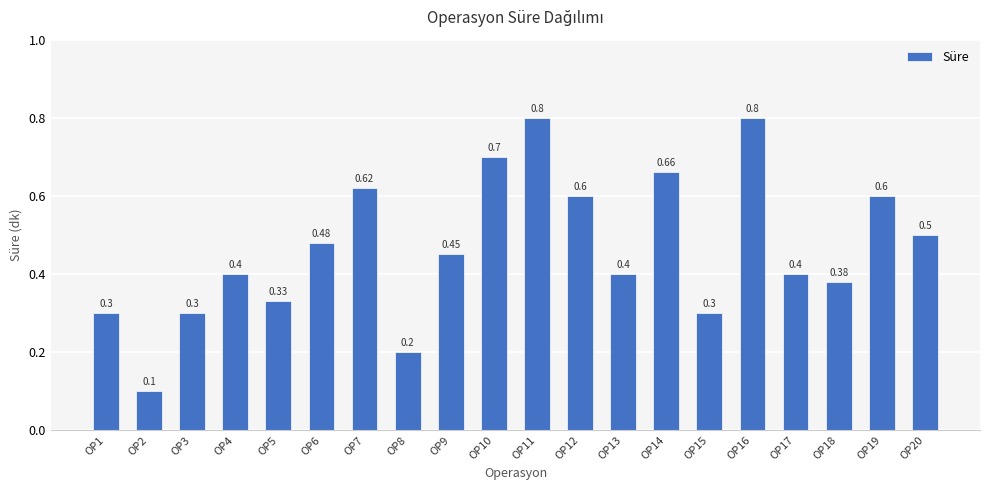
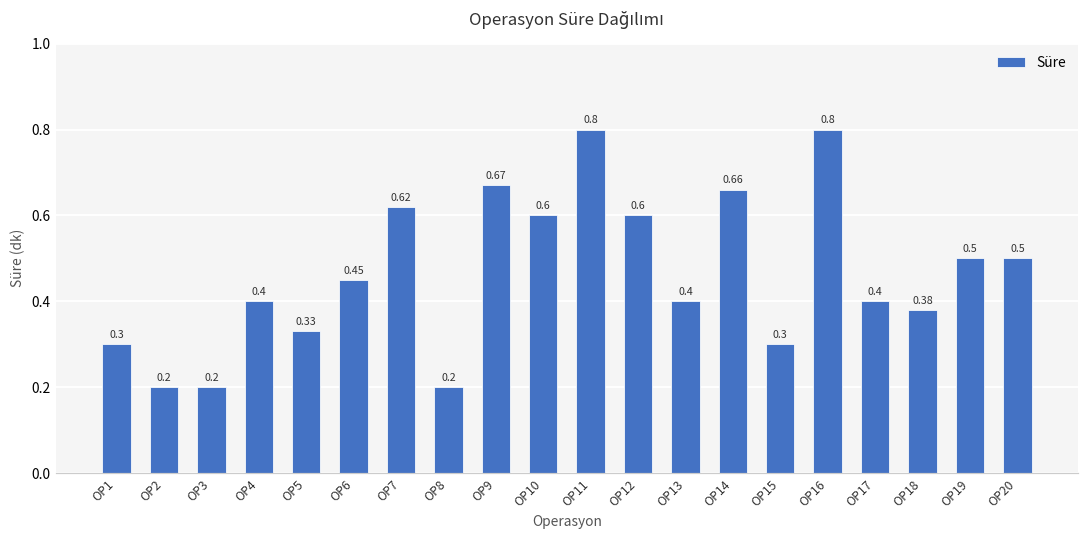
OP2: 0.1 -> 0.2
OP3: 0.3 -> 0.2
OP6: 0.48 -> 0.45
OP9: 0.45 -> 0.67
OP10: 0.7 -> 0.6
OP19: 0.6 -> 0.5
